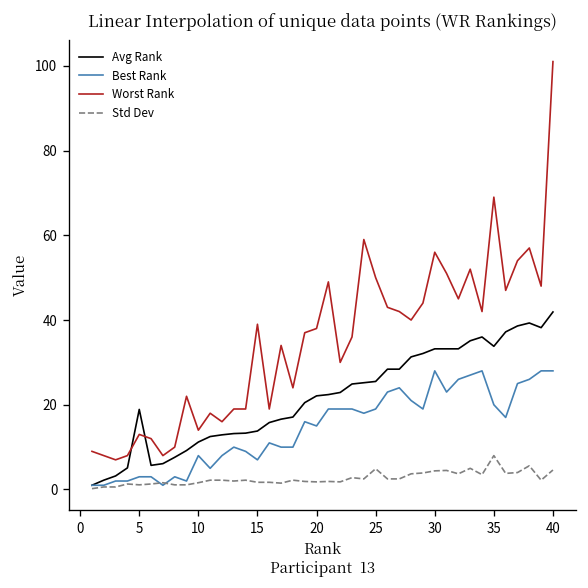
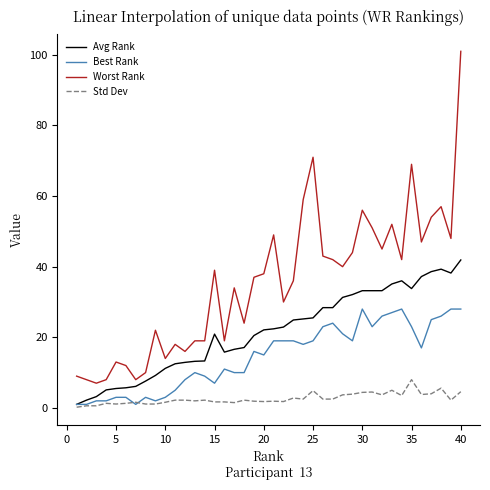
Avg Rank, 5: 19 -> 6
Best Rank, 10: 8 -> 3
Avg Rank, 15: 14 -> 21
Worst Rank, 25: 50 -> 71
Best Rank, 35: 20 -> 23
